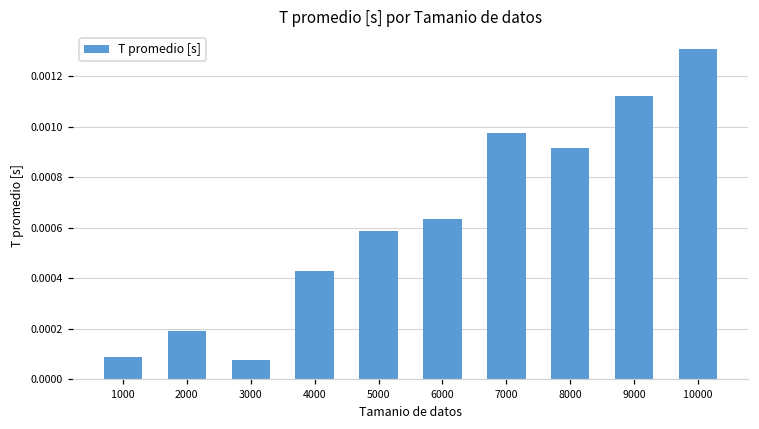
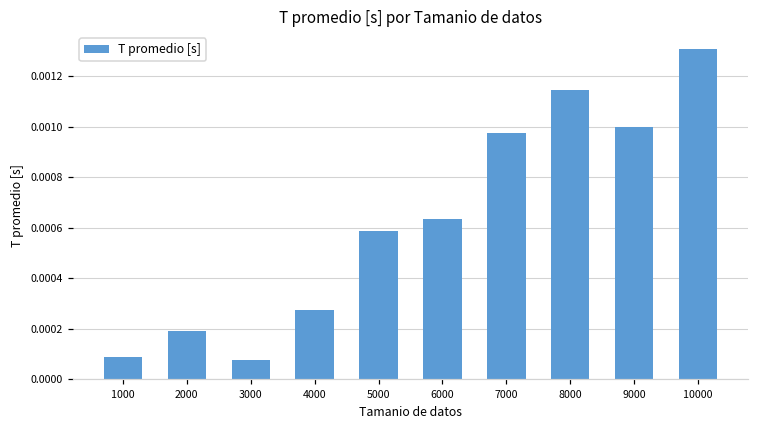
4000: 0.00043 -> 0.00027
8000: 0.00091 -> 0.00115
9000: 0.00112 -> 0.00100
